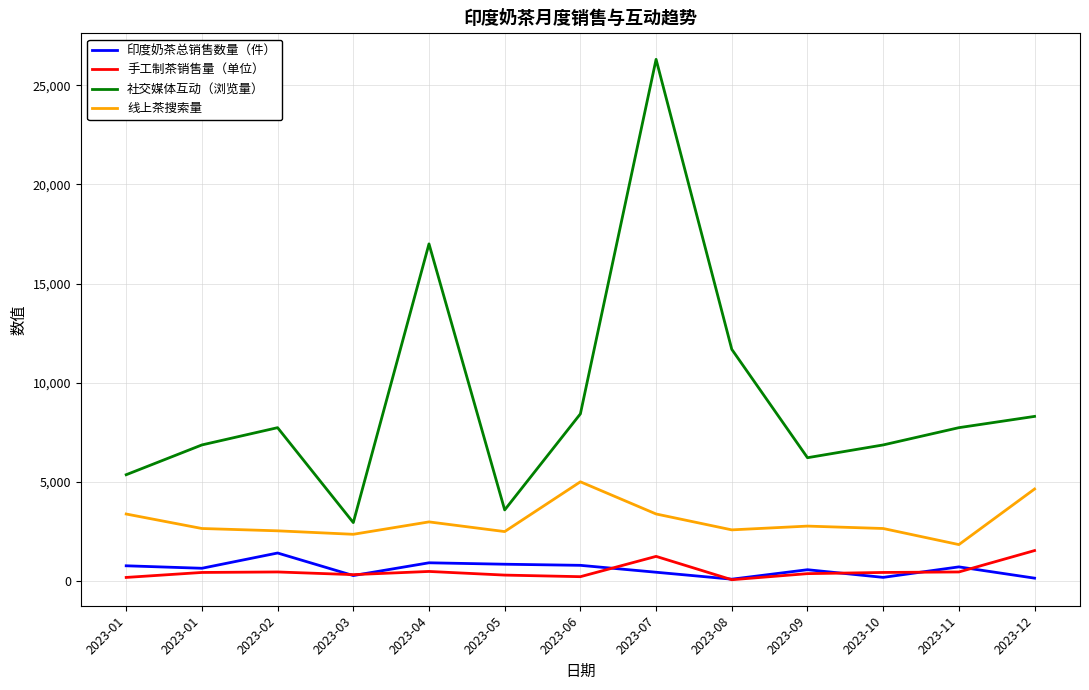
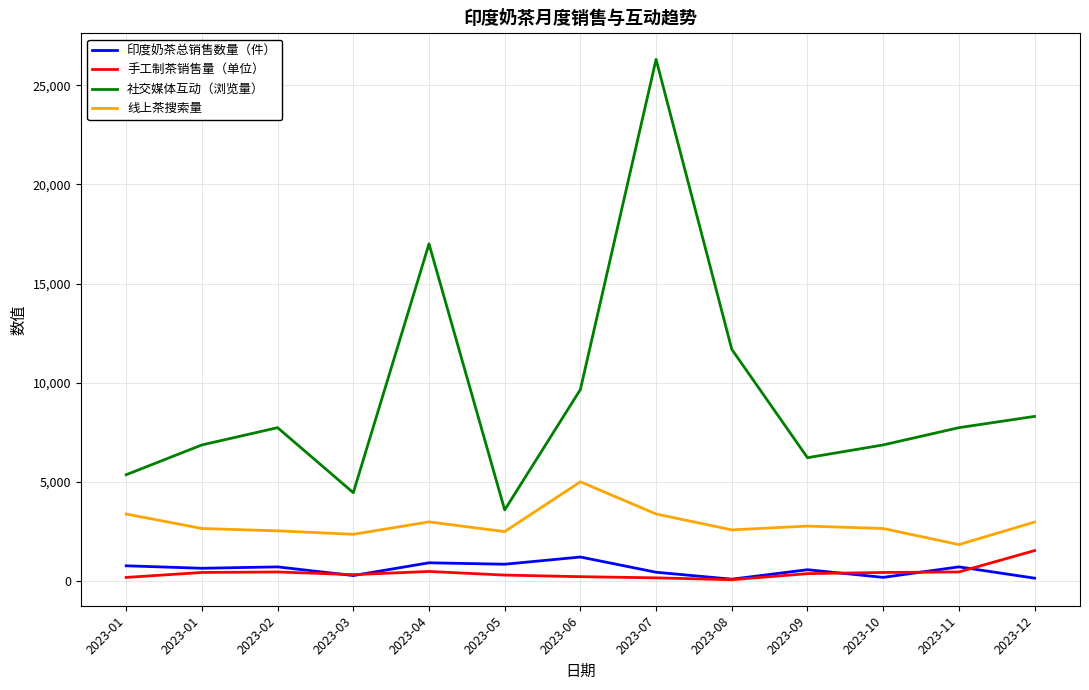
印度奶茶总销售数量（件）, 2023-02: 1,400 -> 700
社交媒体互动（浏览量）, 2023-03: 3,000 -> 4,500
印度奶茶总销售数量（件）, 2023-06: 800 -> 1,200
社交媒体互动（浏览量）, 2023-06: 8,400 -> 9,700
手工制茶销售量（单位）, 2023-07: 1,300 -> 200
线上茶搜索量, 2023-12: 4,700 -> 3,000
